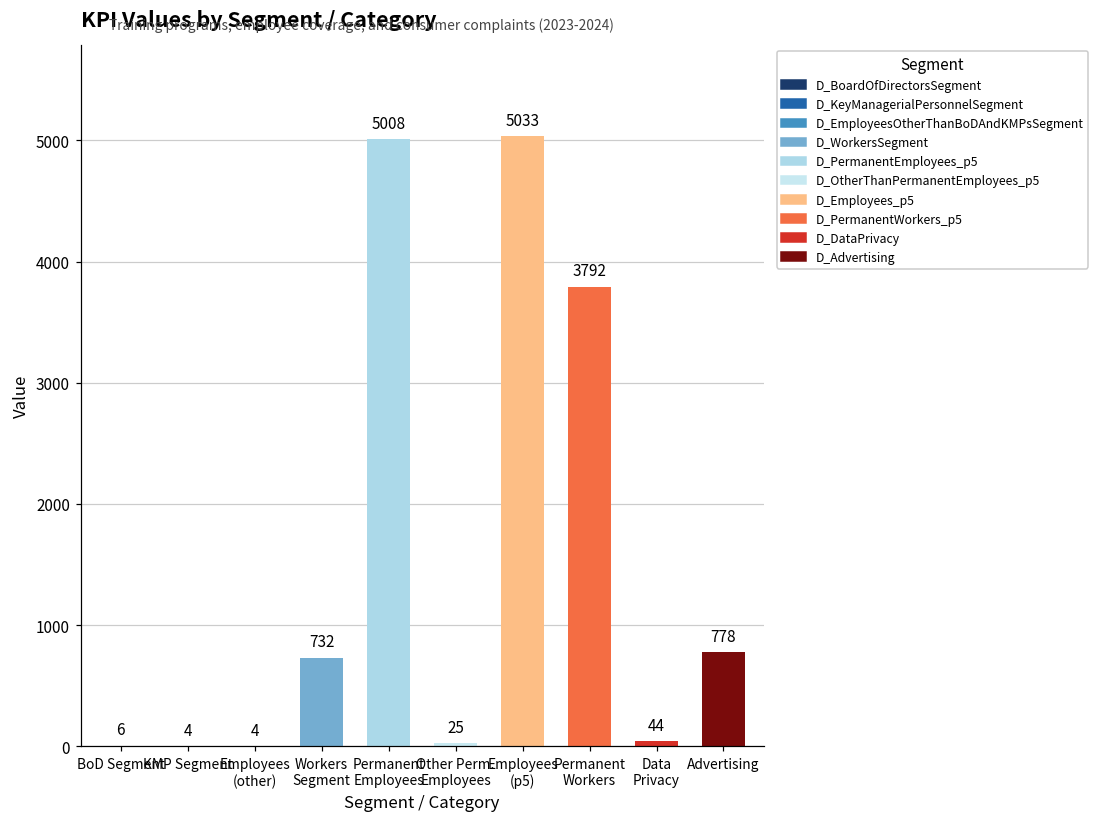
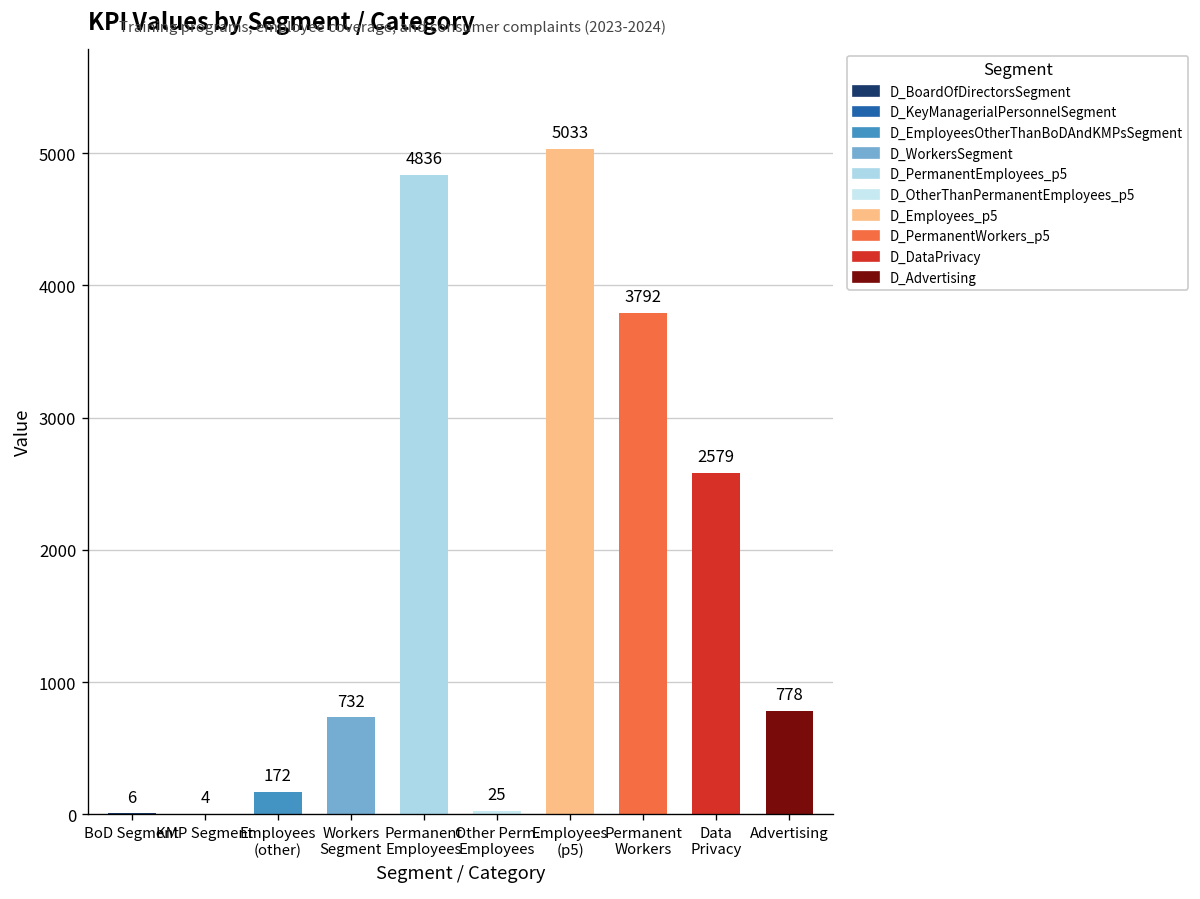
Employees (other): 4 -> 172
Permanent Employees: 5008 -> 4836
Data Privacy: 44 -> 2579
